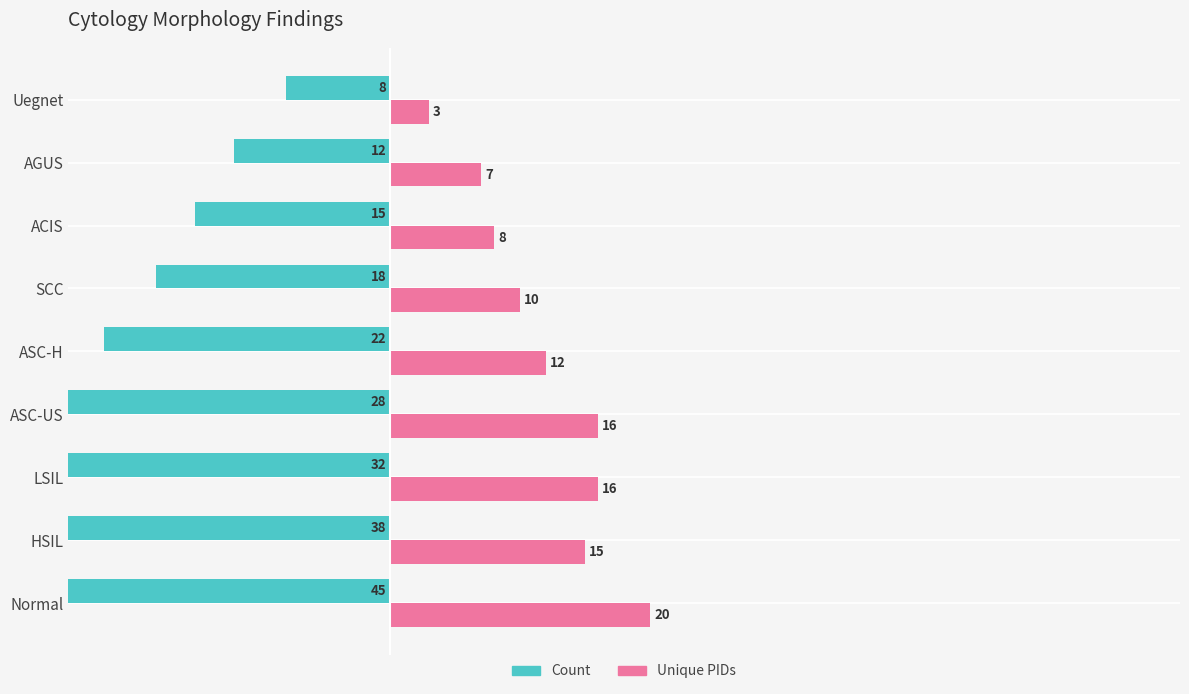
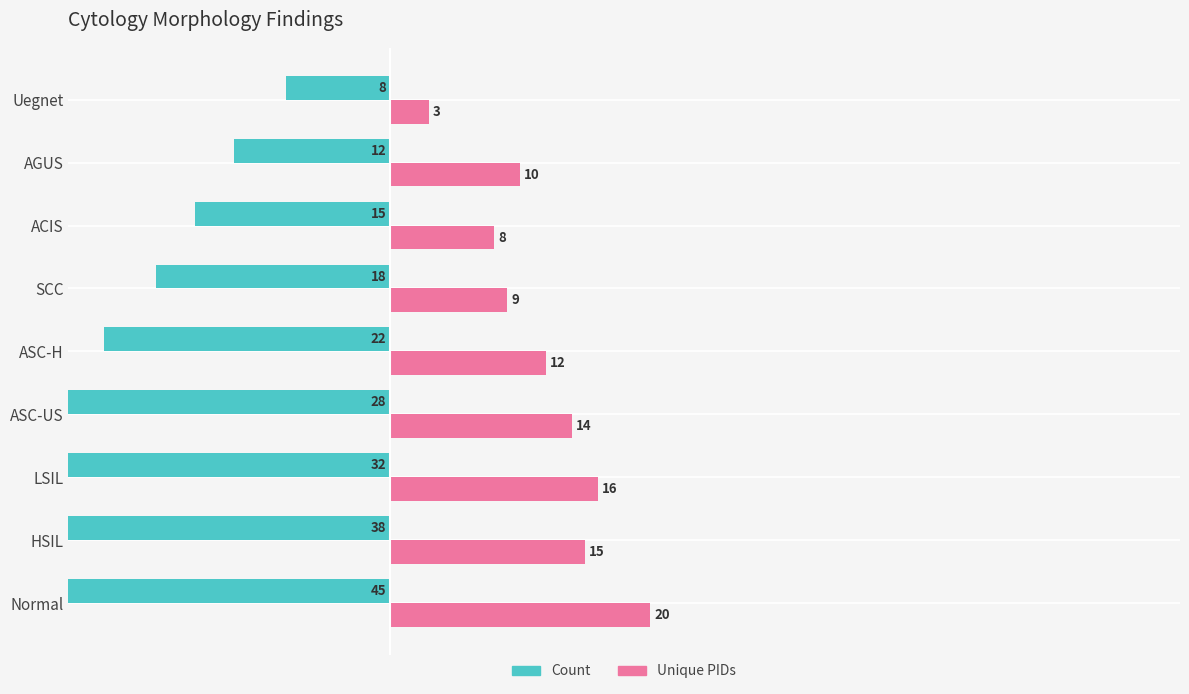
Unique PIDs, AGUS: 7 -> 10
Unique PIDs, SCC: 10 -> 9
Unique PIDs, ASC-US: 16 -> 14
